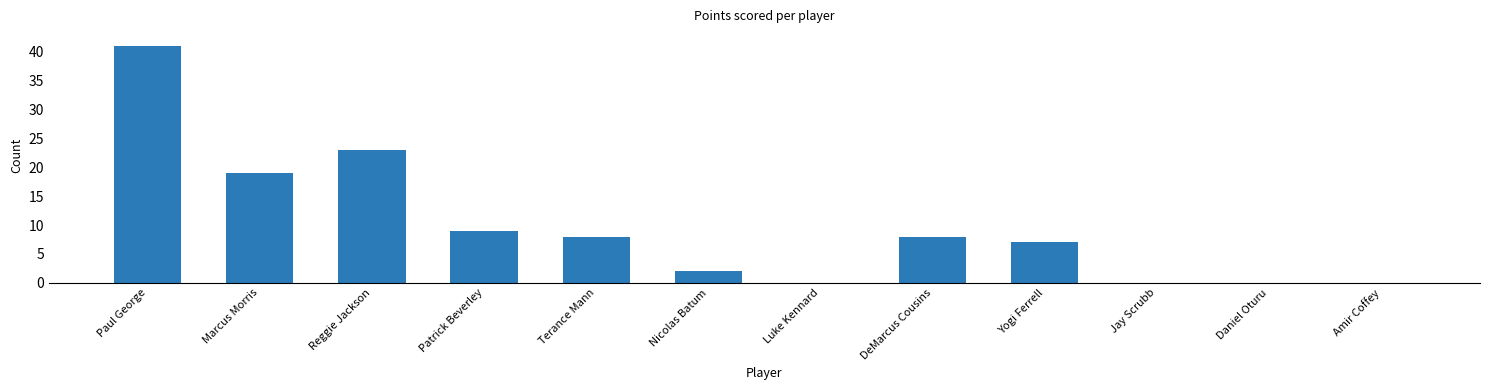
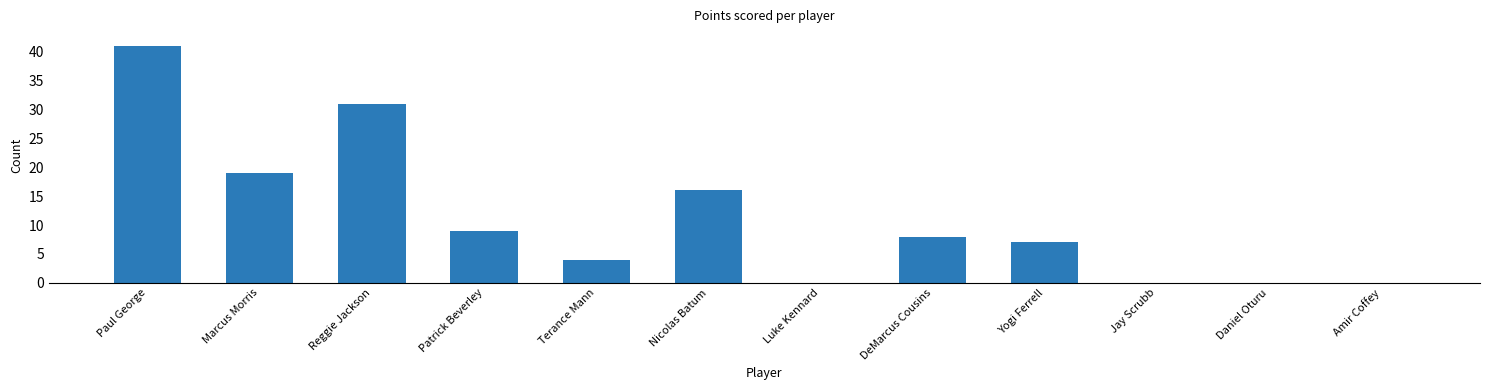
Reggie Jackson: 23 -> 31
Terance Mann: 8 -> 4
Nicolas Batum: 2 -> 16
